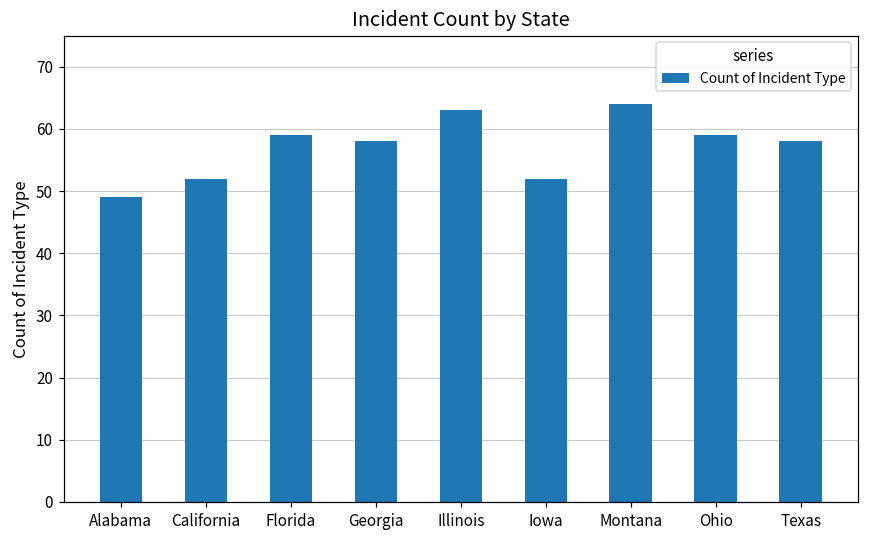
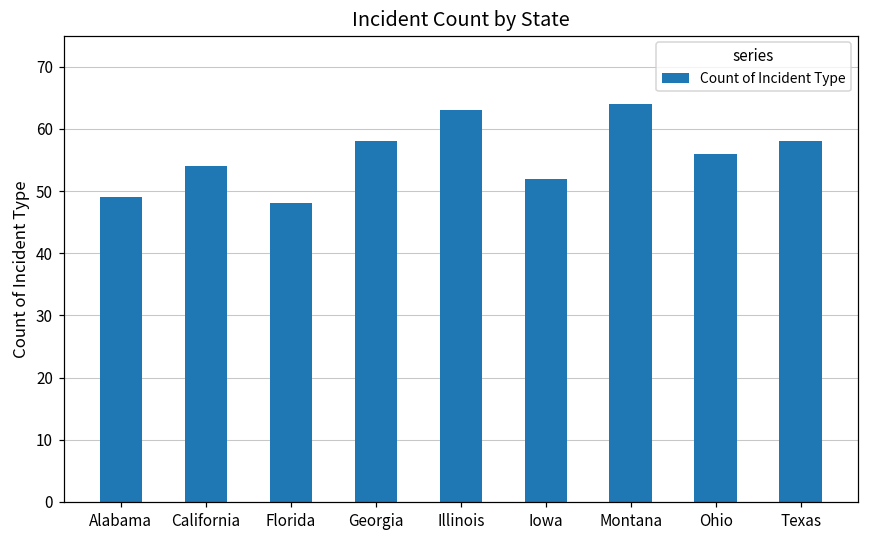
California: 52 -> 54
Florida: 59 -> 48
Ohio: 59 -> 56
